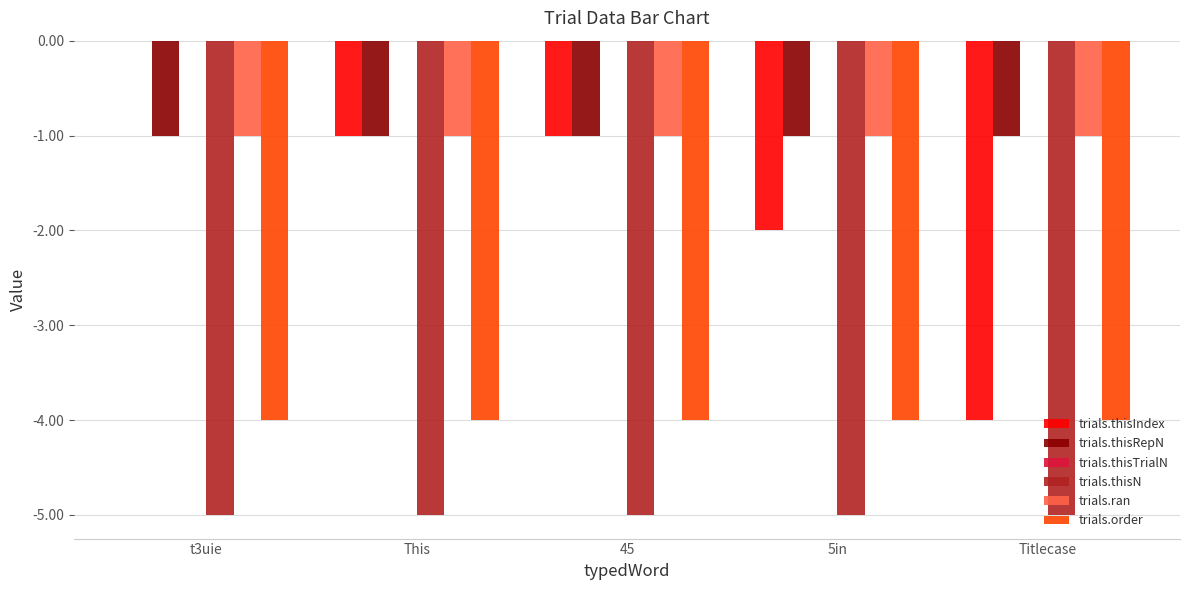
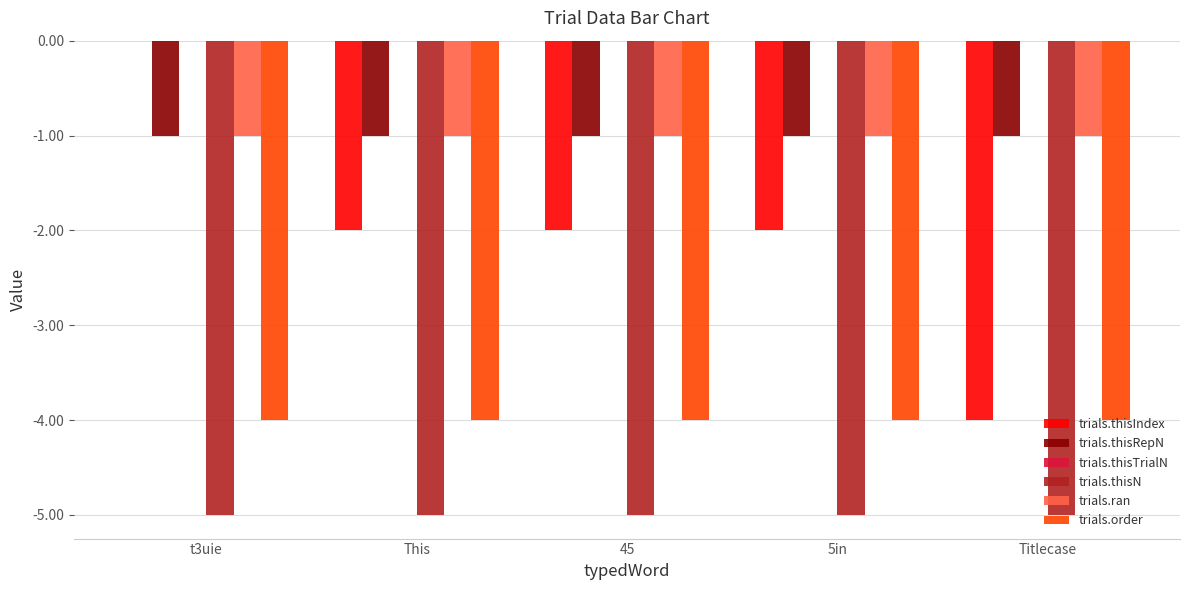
trials.thisIndex, This: -1.0 -> -2.0
trials.thisIndex, 45: -1.0 -> -2.0
